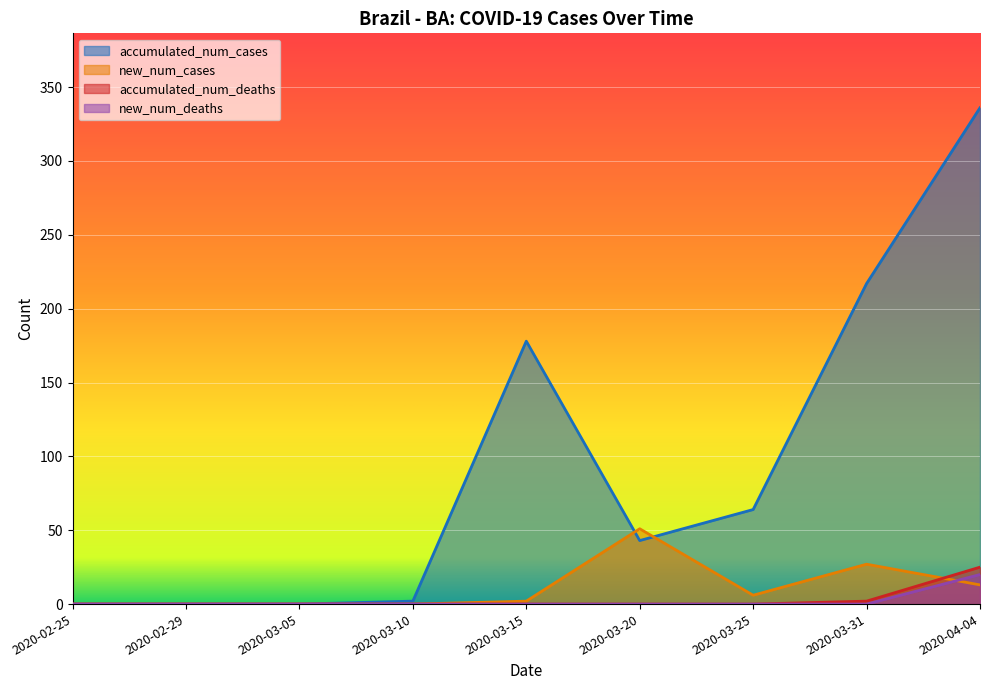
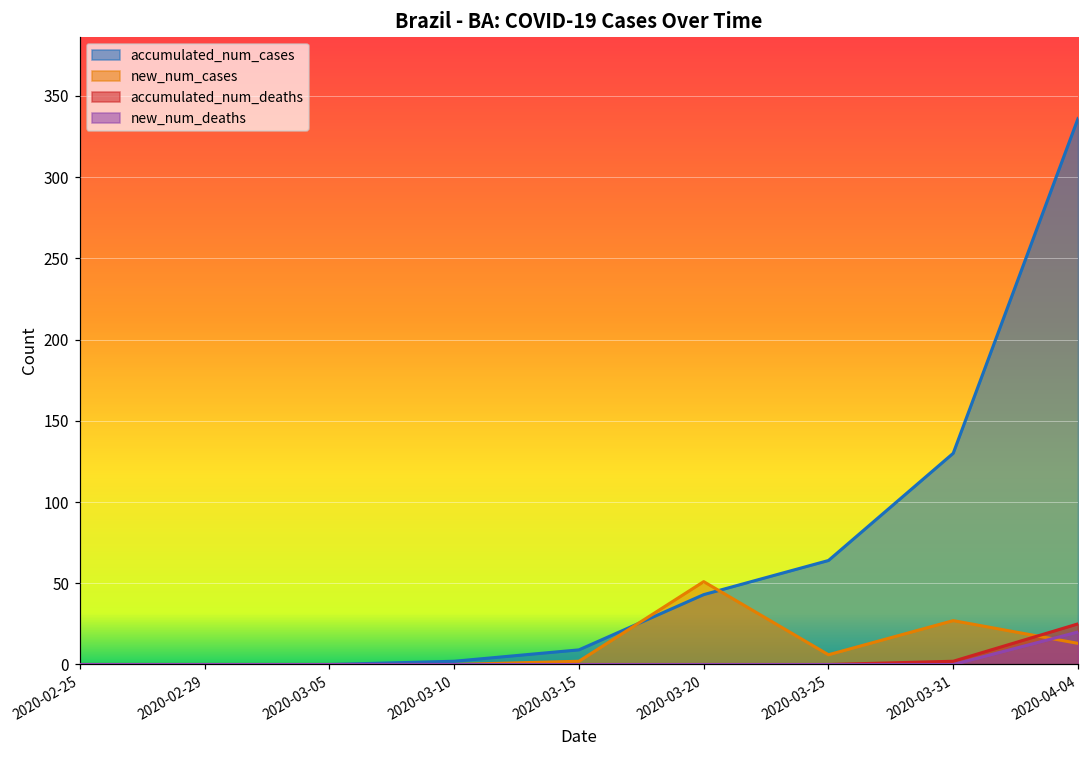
accumulated_num_cases, 2020-03-15: 178 -> 9
accumulated_num_cases, 2020-03-31: 217 -> 130
